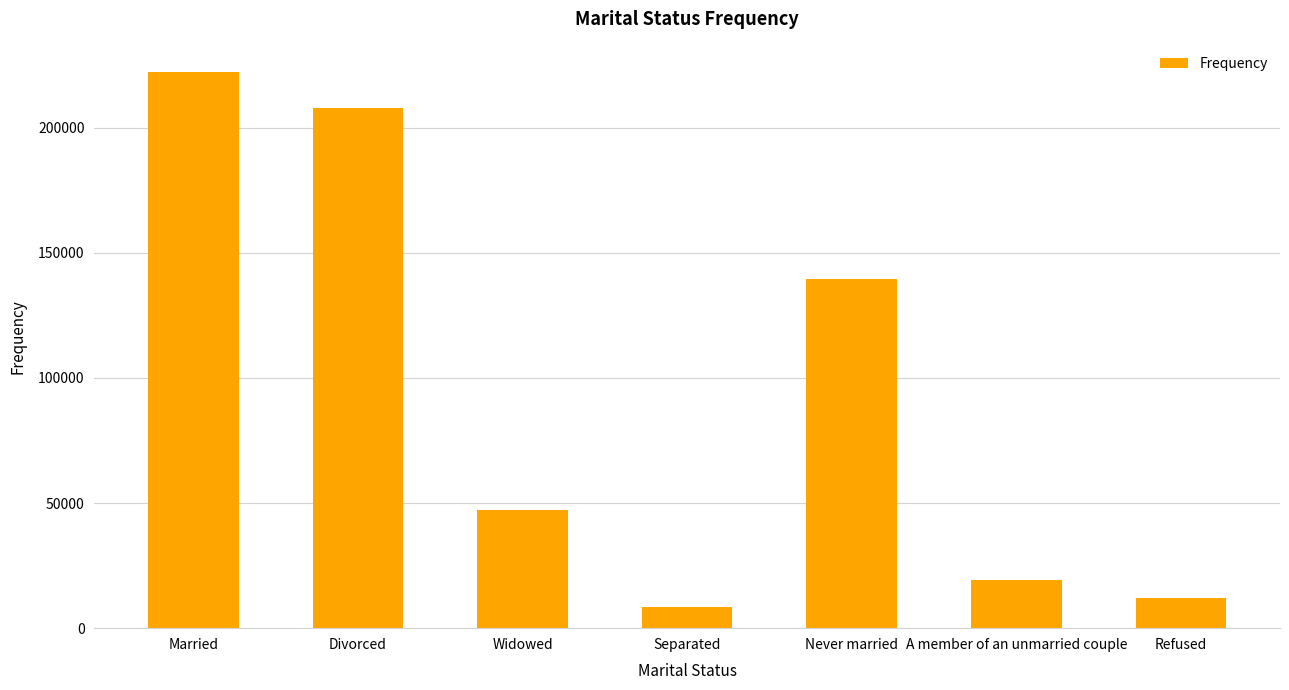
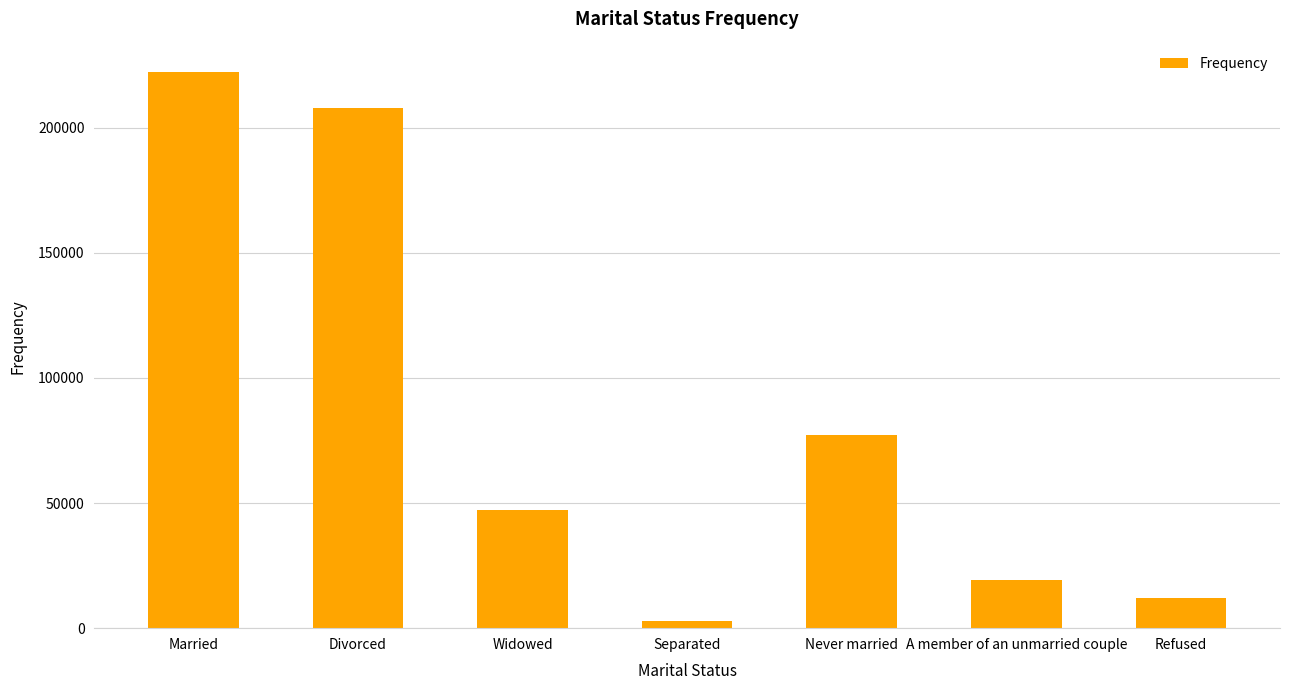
Separated: 8000 -> 3000
Never married: 140000 -> 77000
